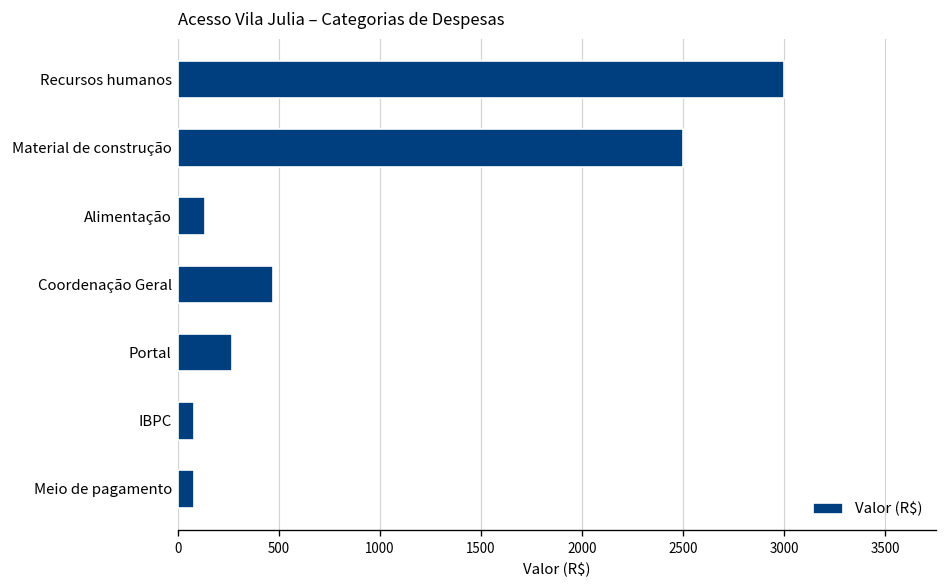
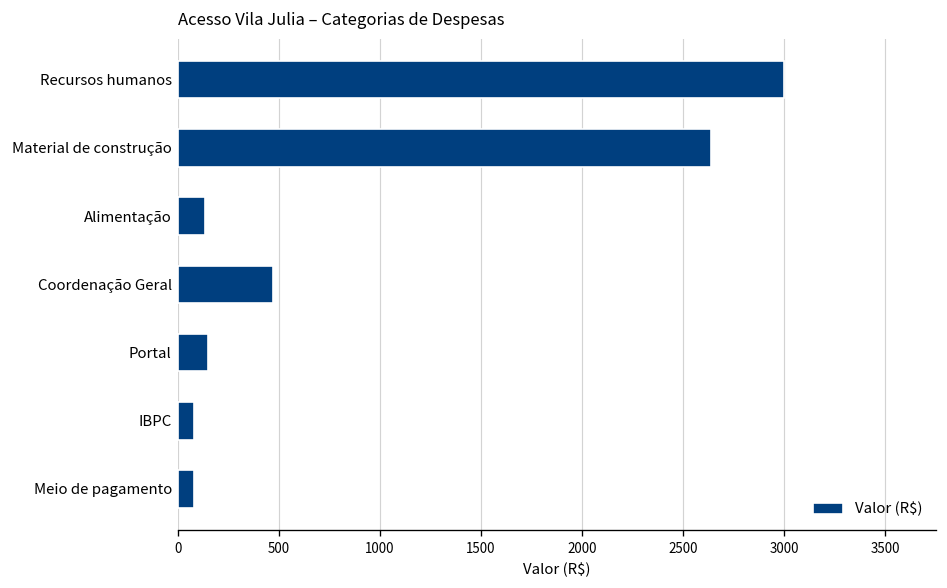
Material de construção: 2500 -> 2640
Portal: 270 -> 150
